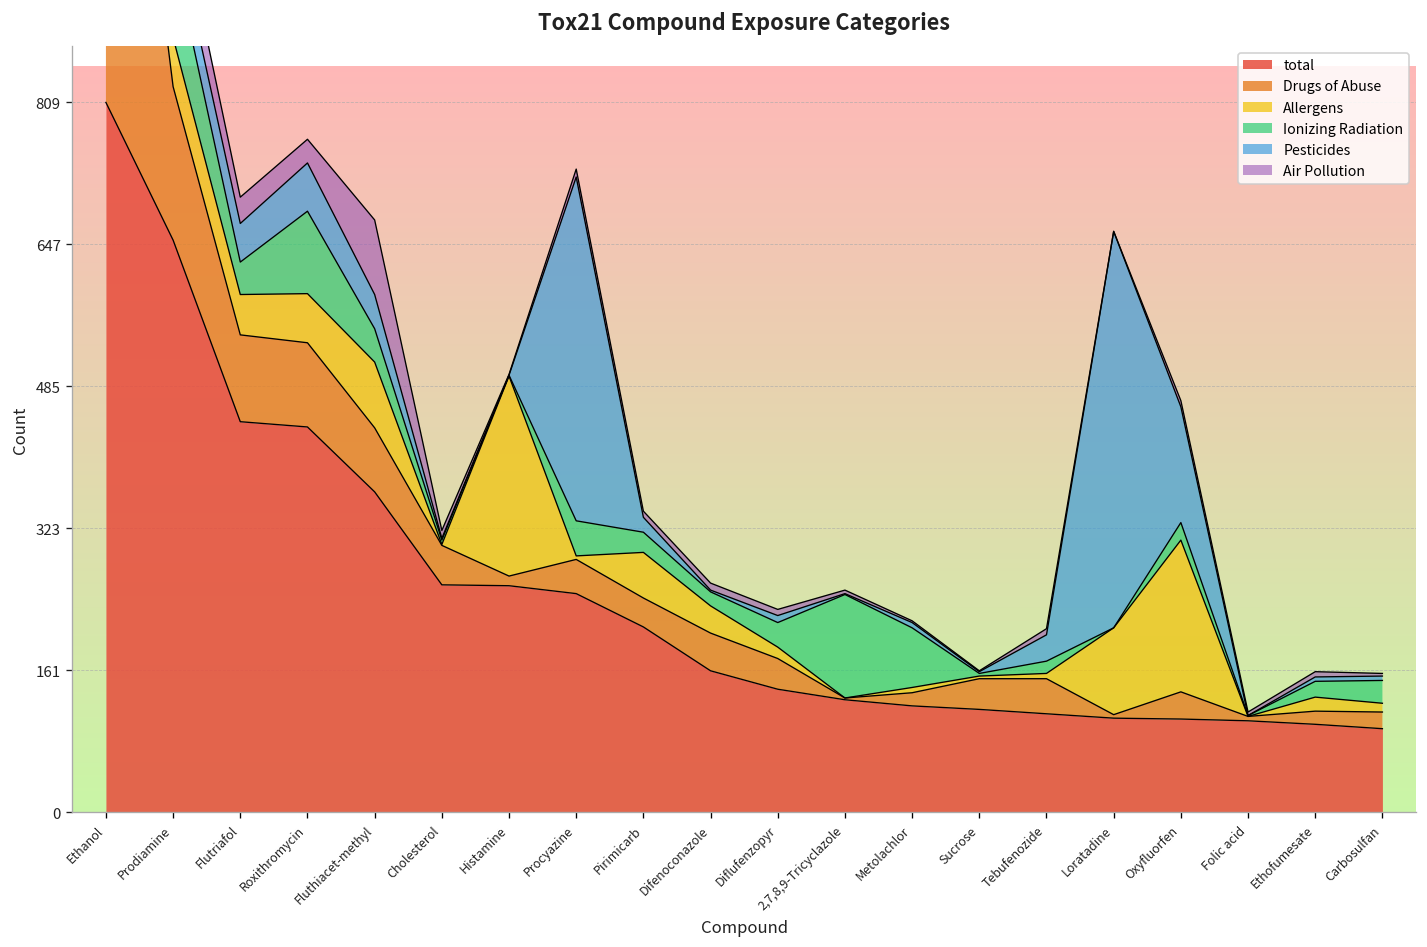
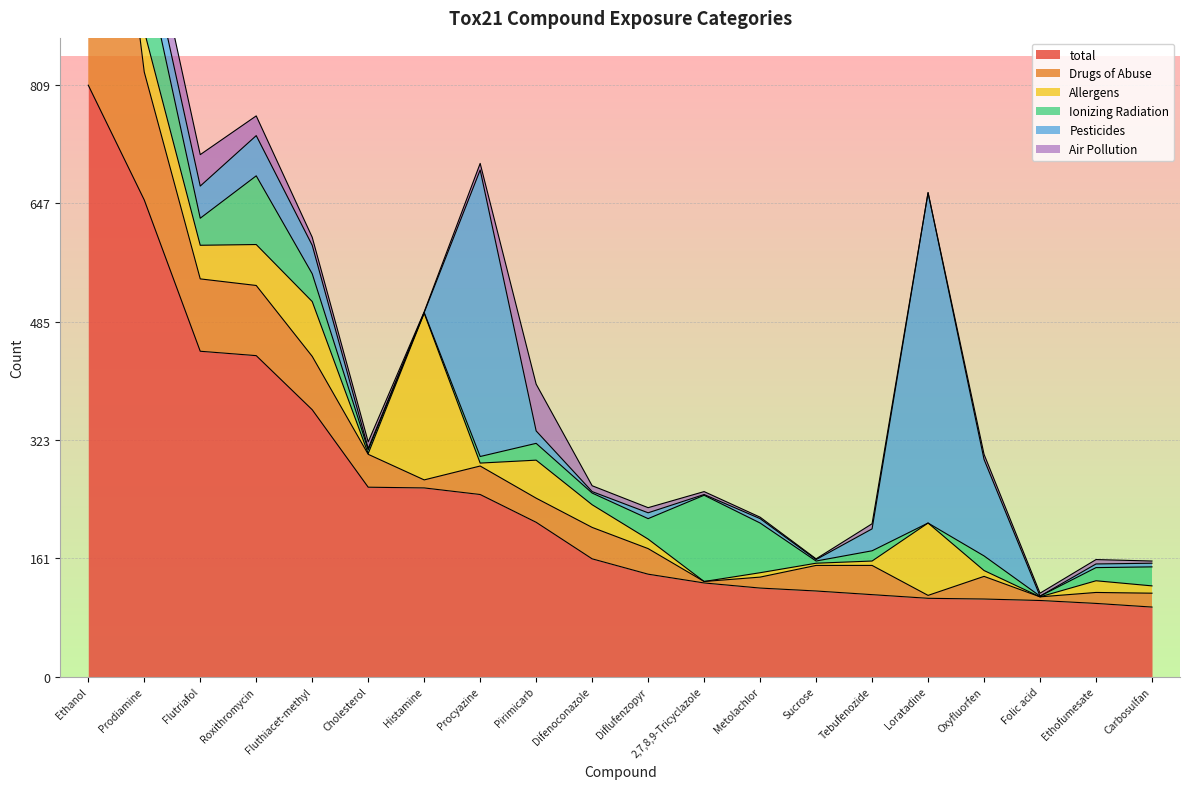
Air Pollution, Flutriafol: 30 -> 40
Air Pollution, Fluthiacet-methyl: 90 -> 10
Ionizing Radiation, Procyazine: 40 -> 10
Air Pollution, Pirimicarb: 10 -> 60
Allergens, Oxyfluorfen: 170 -> 10
